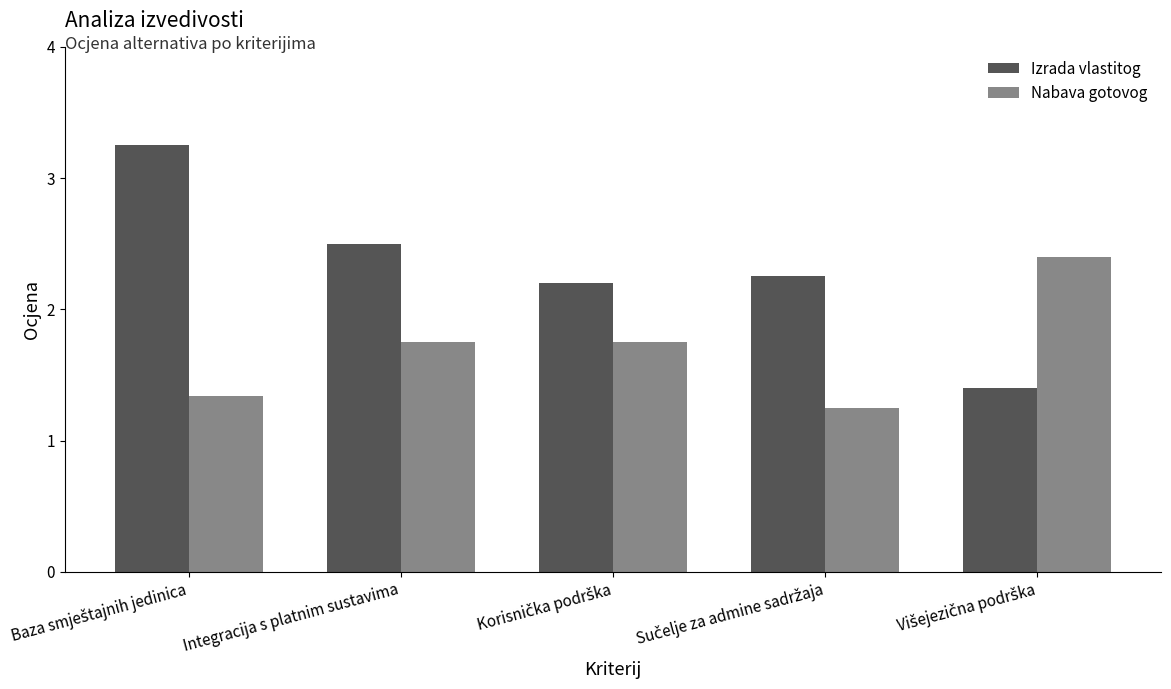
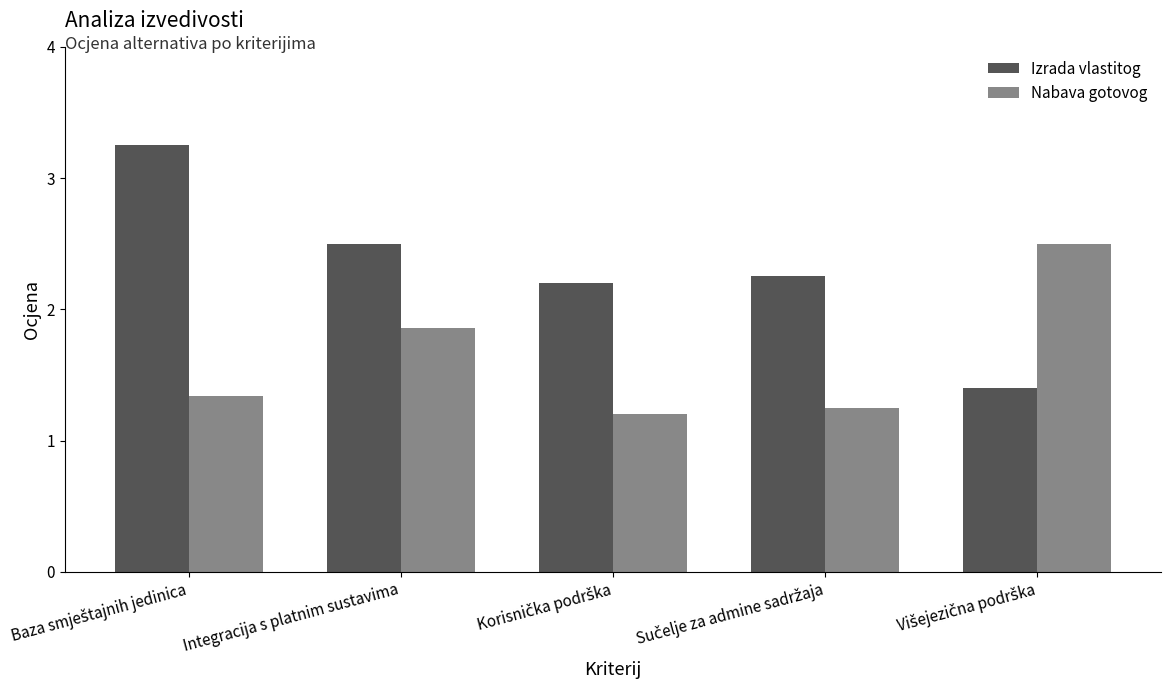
Nabava gotovog, Integracija s platnim sustavima: 1.75 -> 1.86
Nabava gotovog, Korisnička podrška: 1.75 -> 1.20
Nabava gotovog, Višejezična podrška: 2.4 -> 2.5
